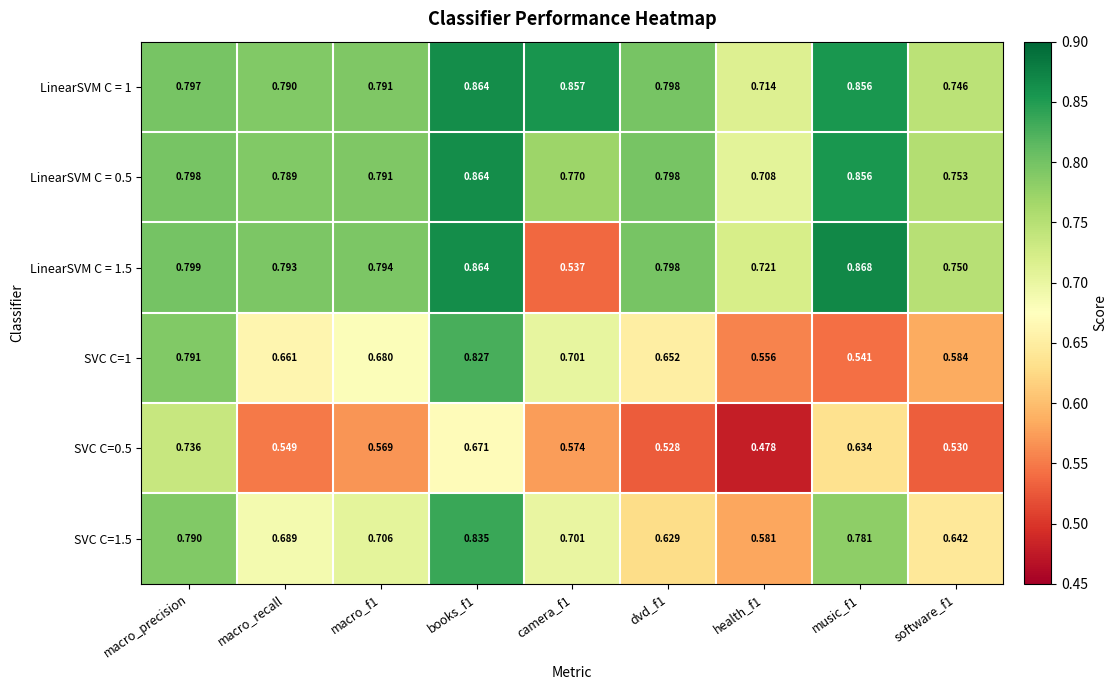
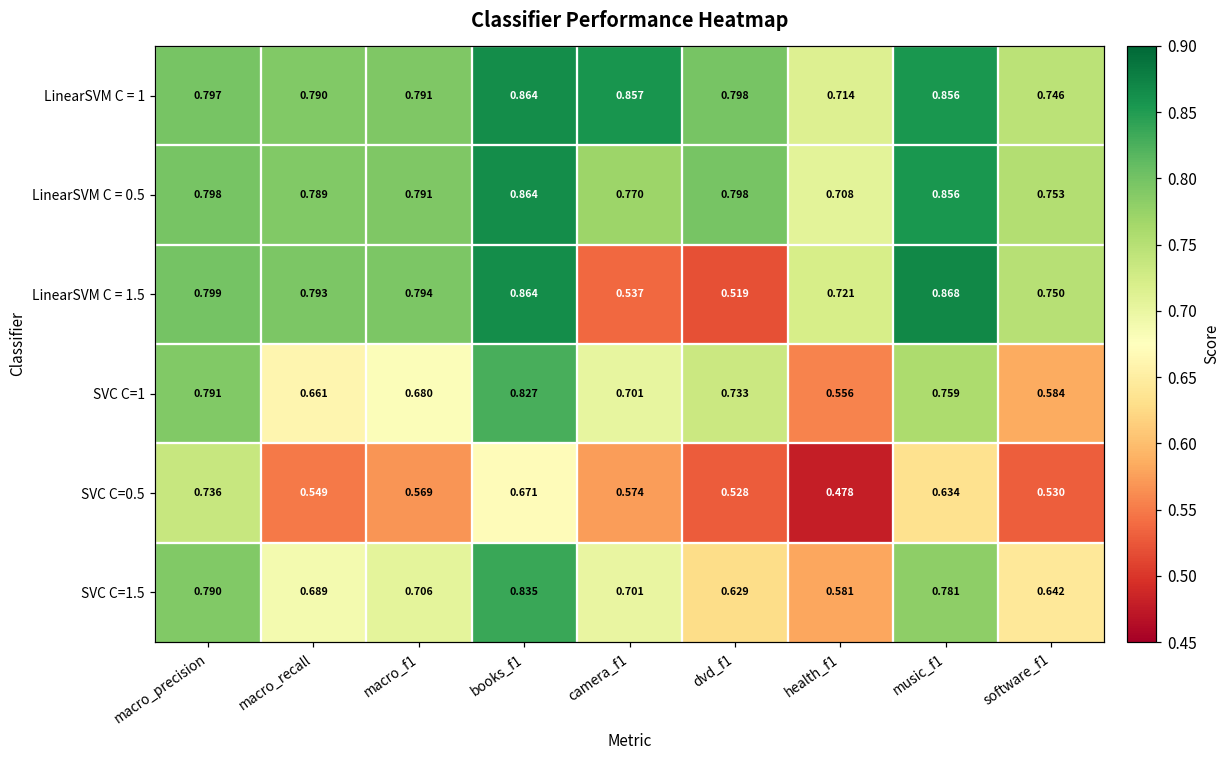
LinearSVM C = 1.5, dvd_f1: 0.798 -> 0.519
SVC C=1, dvd_f1: 0.652 -> 0.733
SVC C=1, music_f1: 0.541 -> 0.759
